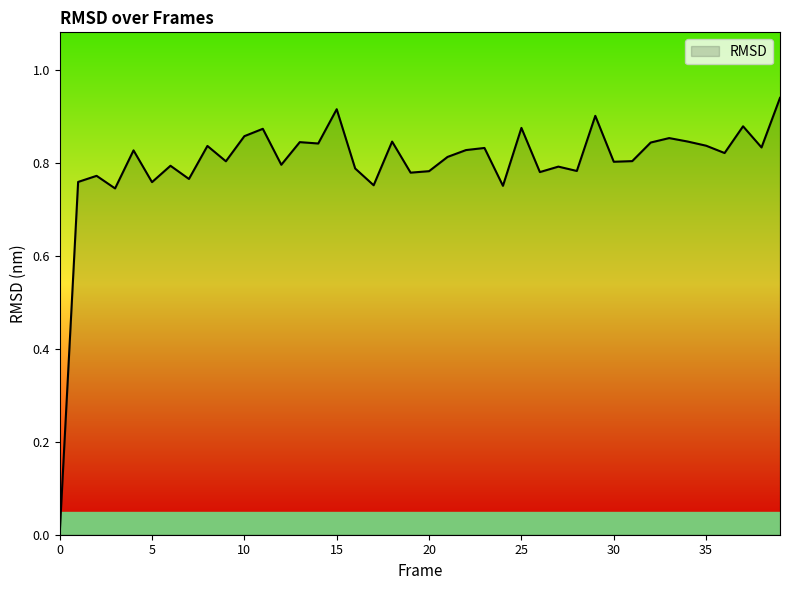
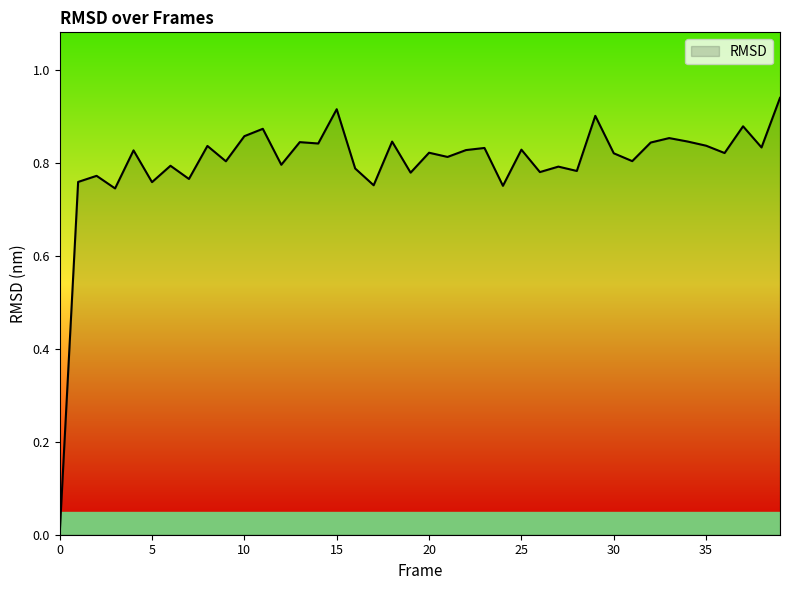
20: 0.78 -> 0.82
25: 0.88 -> 0.83
30: 0.80 -> 0.82
